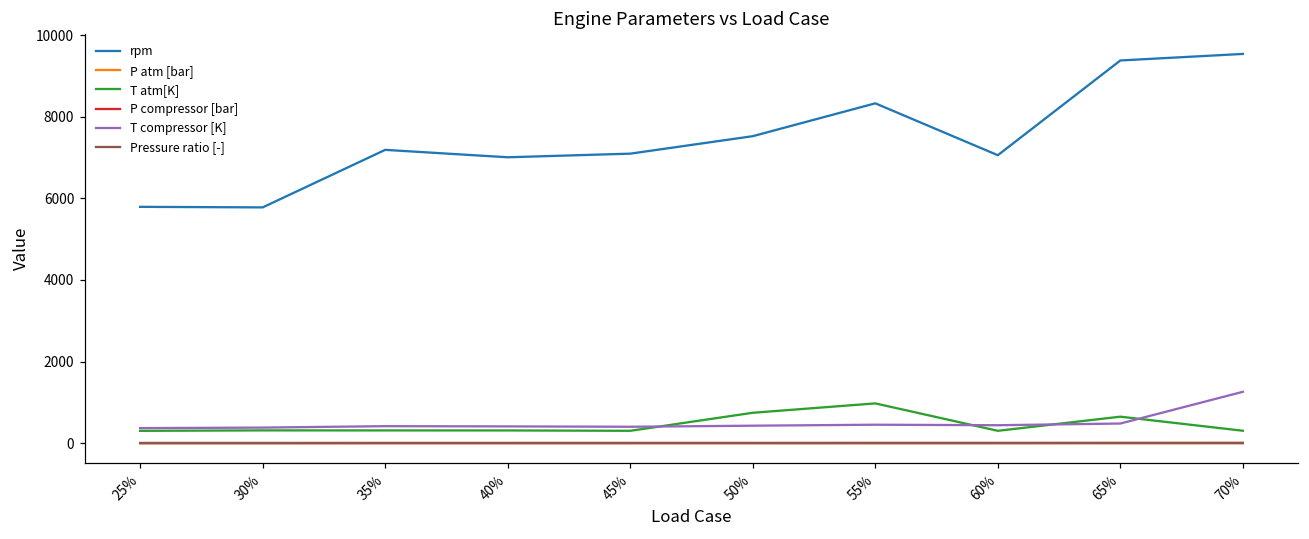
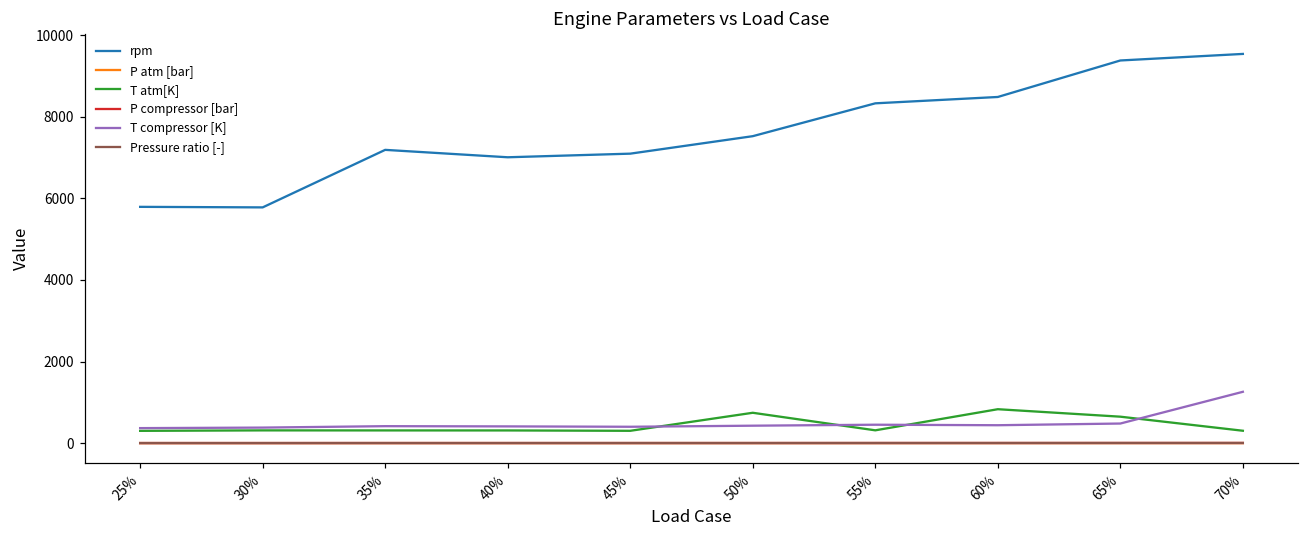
T atm[K], 55%: 1000 -> 300
rpm, 60%: 7100 -> 8500
T atm[K], 60%: 300 -> 800
